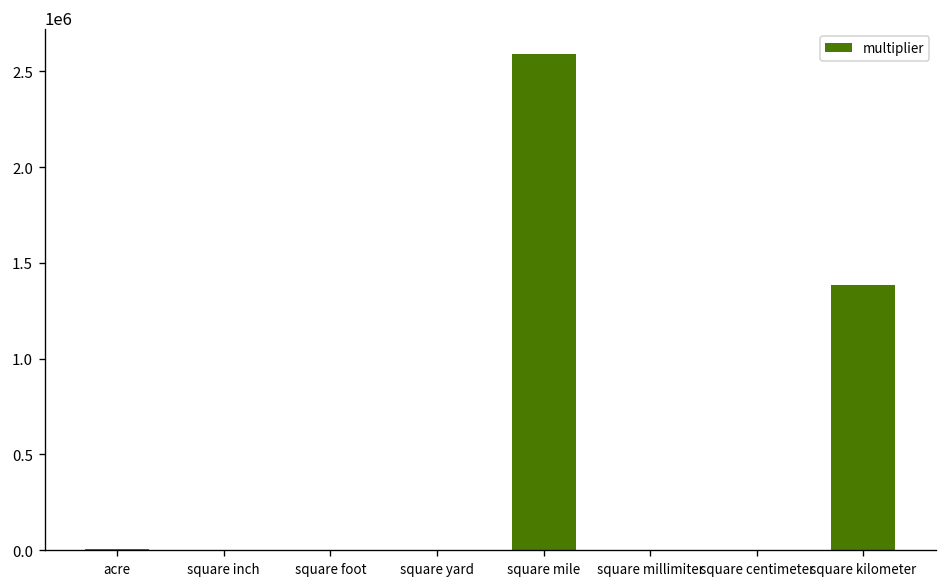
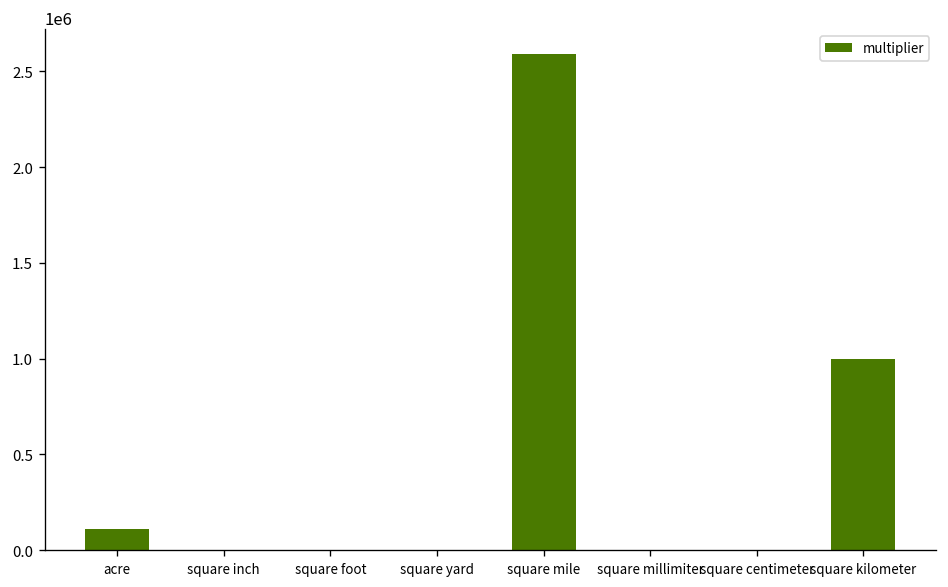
acre: 0 -> 110000
square kilometer: 1390000 -> 1000000
